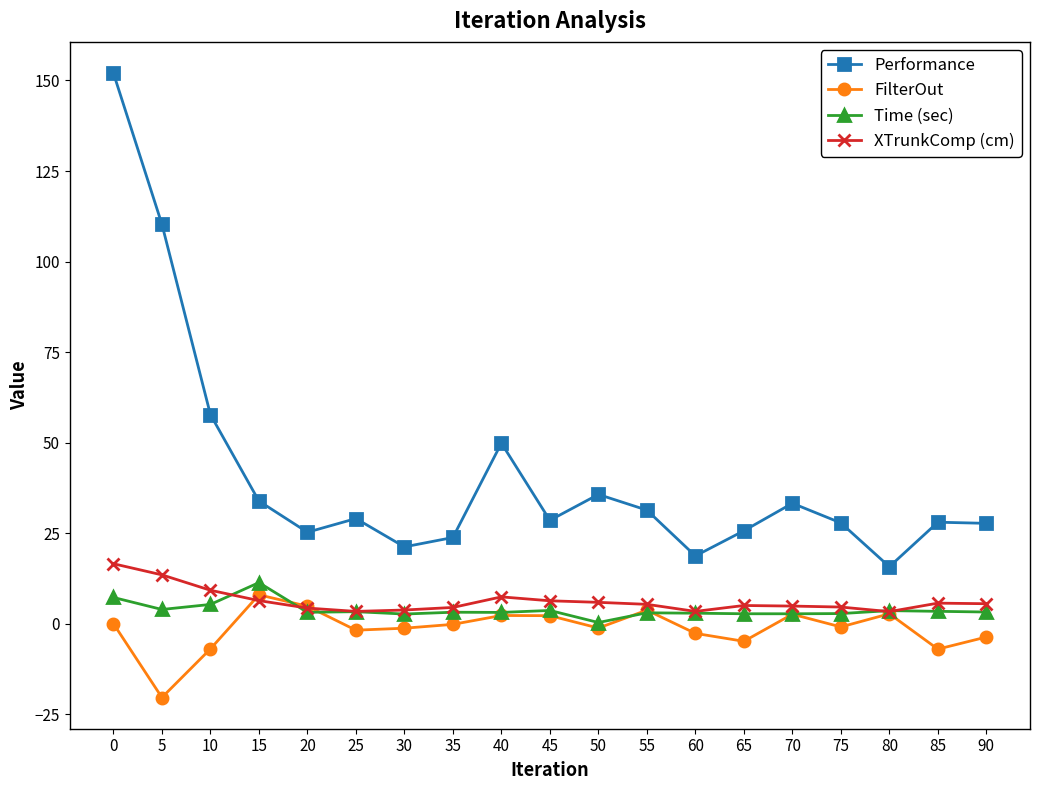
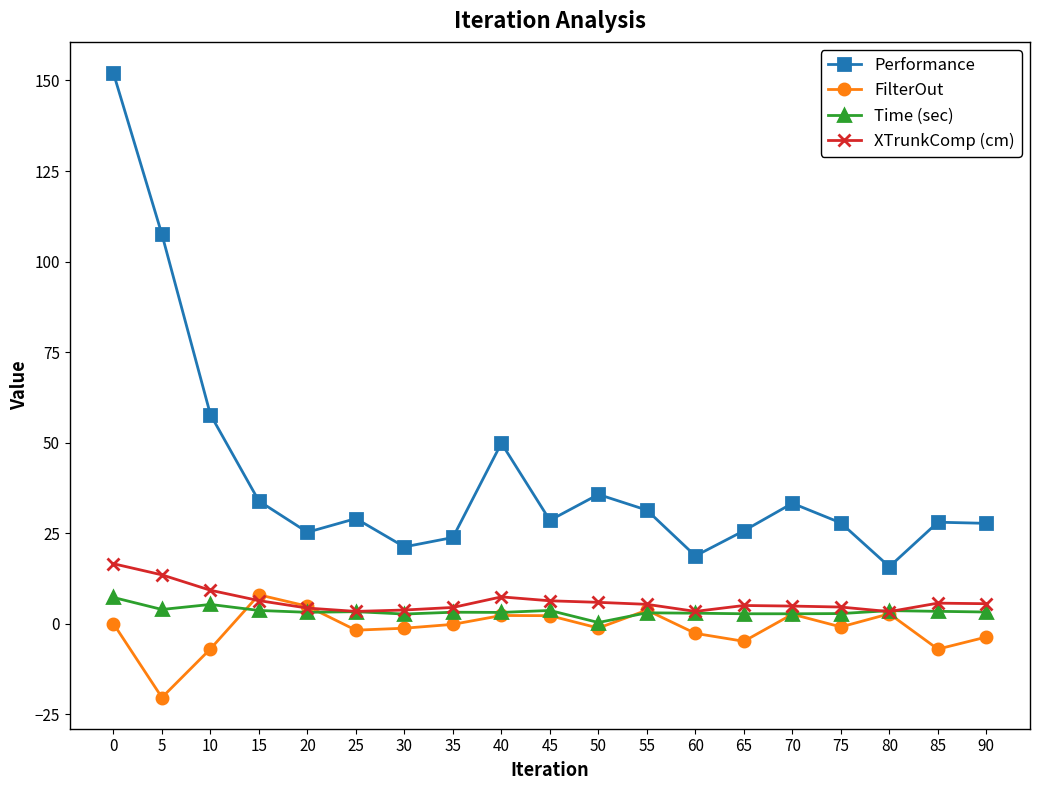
Performance, 5: 110 -> 108
Time (sec), 15: 11 -> 4
